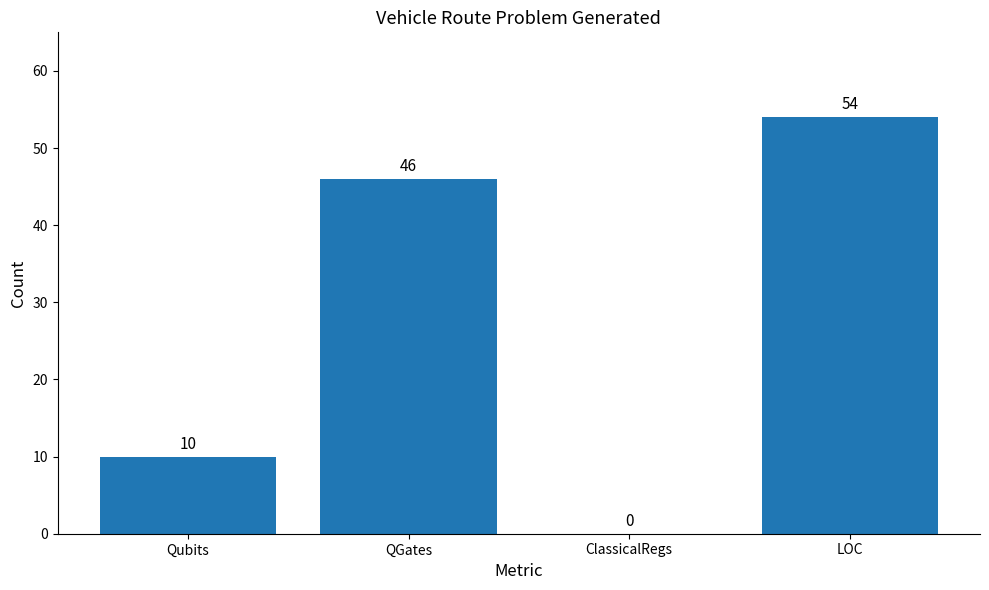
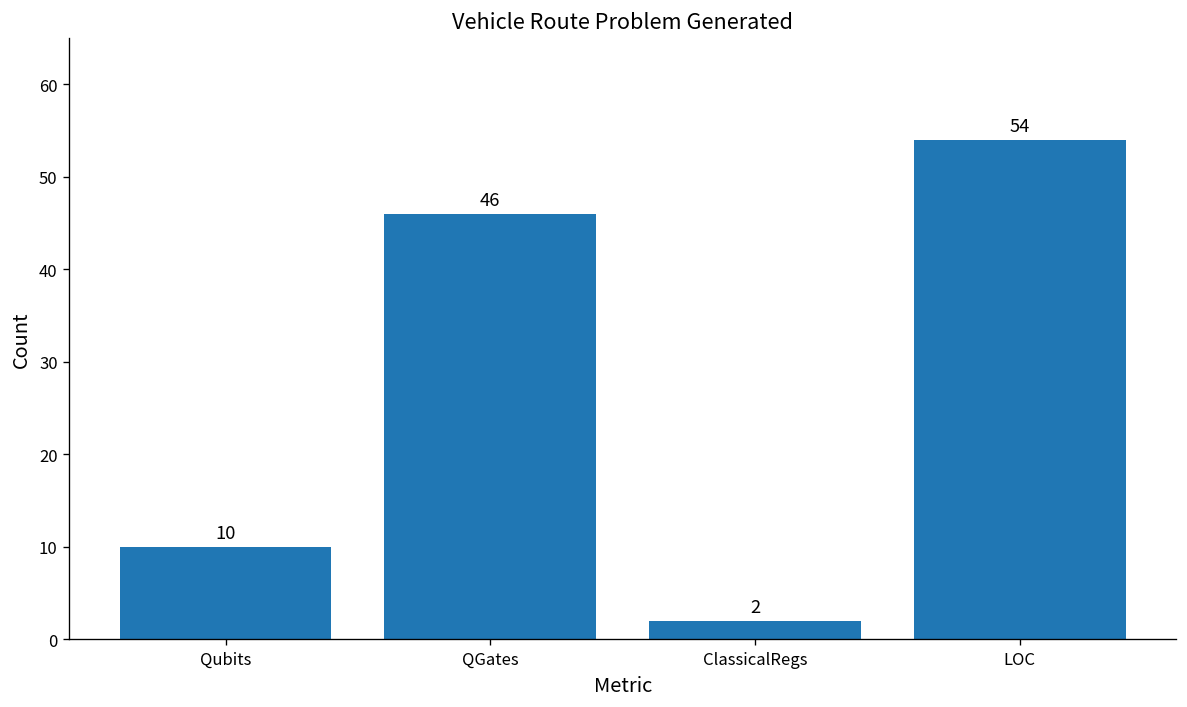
ClassicalRegs: 0 -> 2
